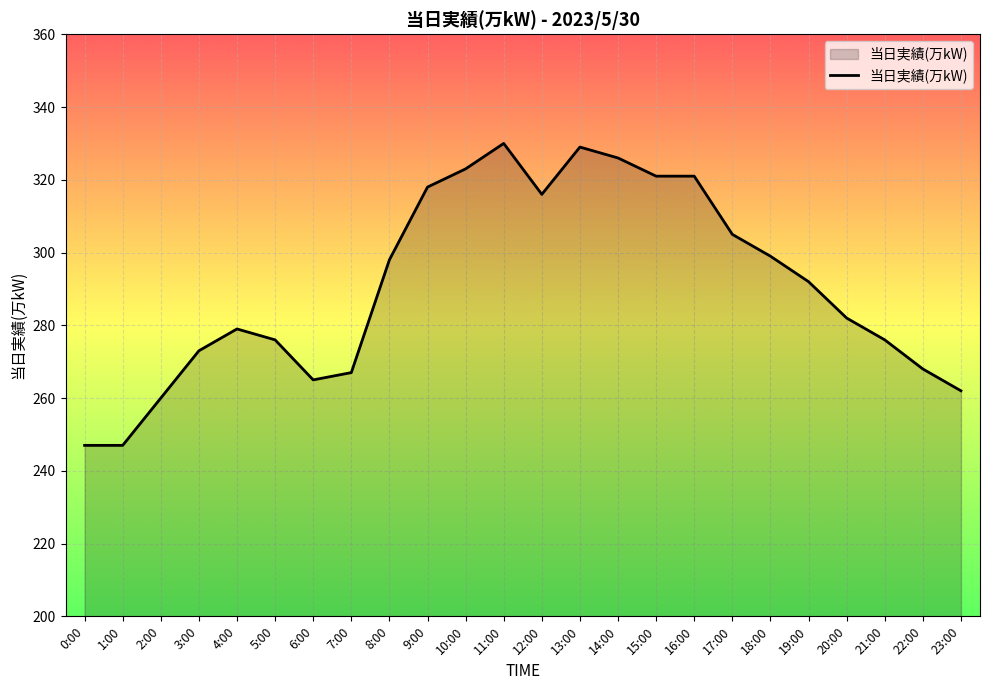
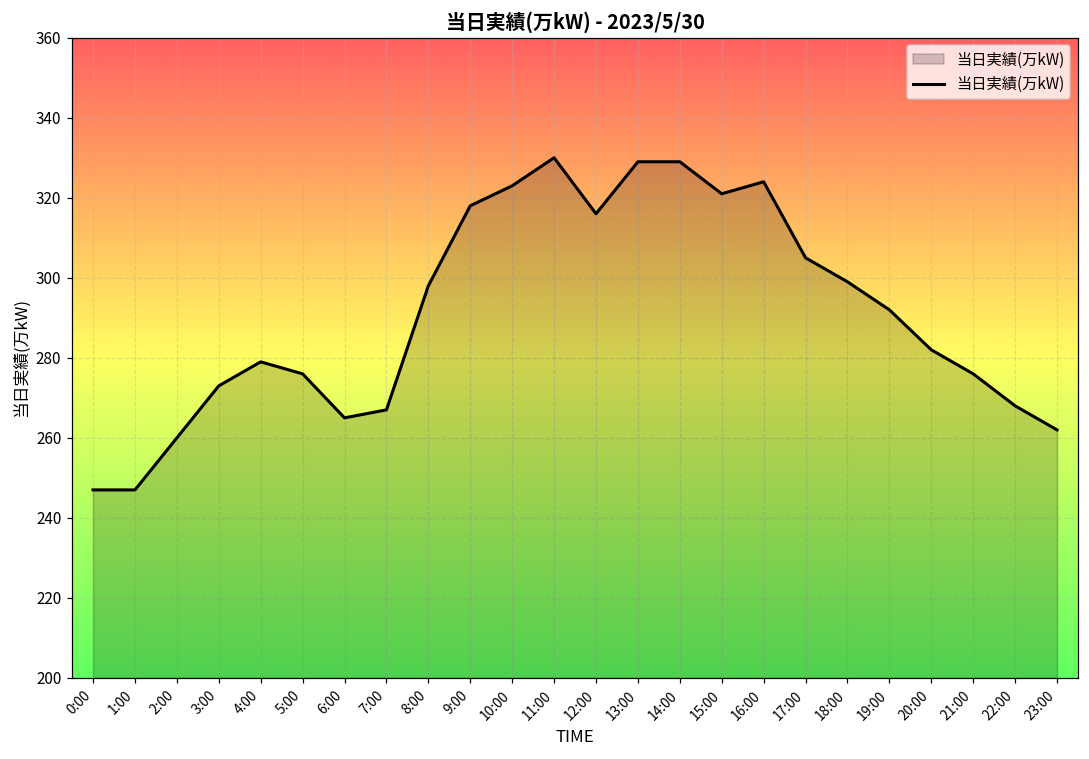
14:00: 326 -> 329
16:00: 321 -> 324
